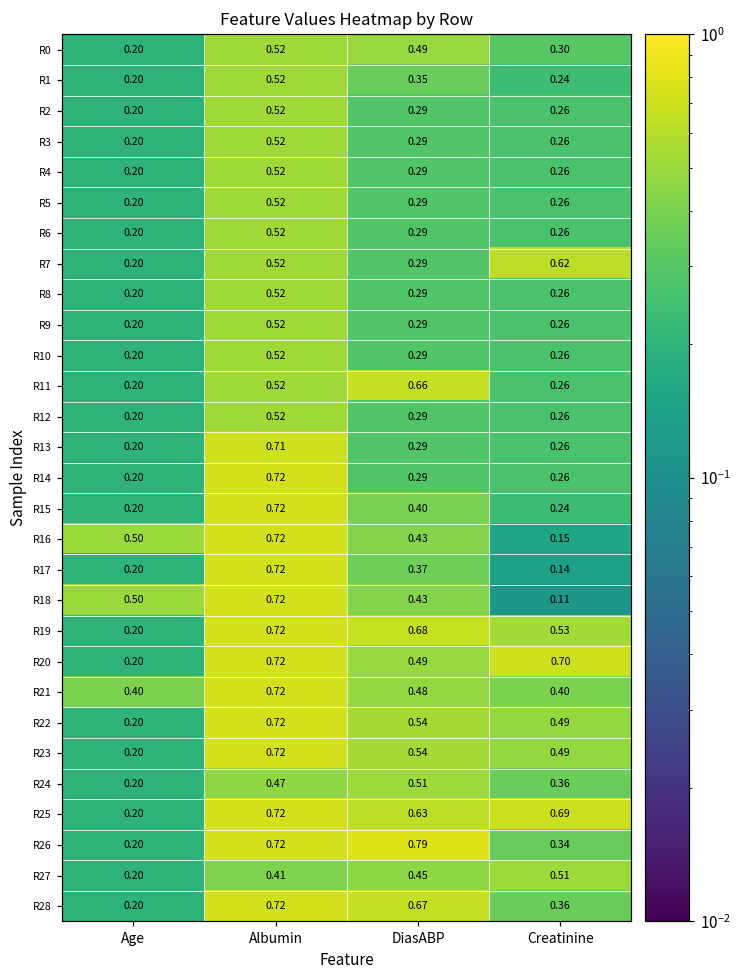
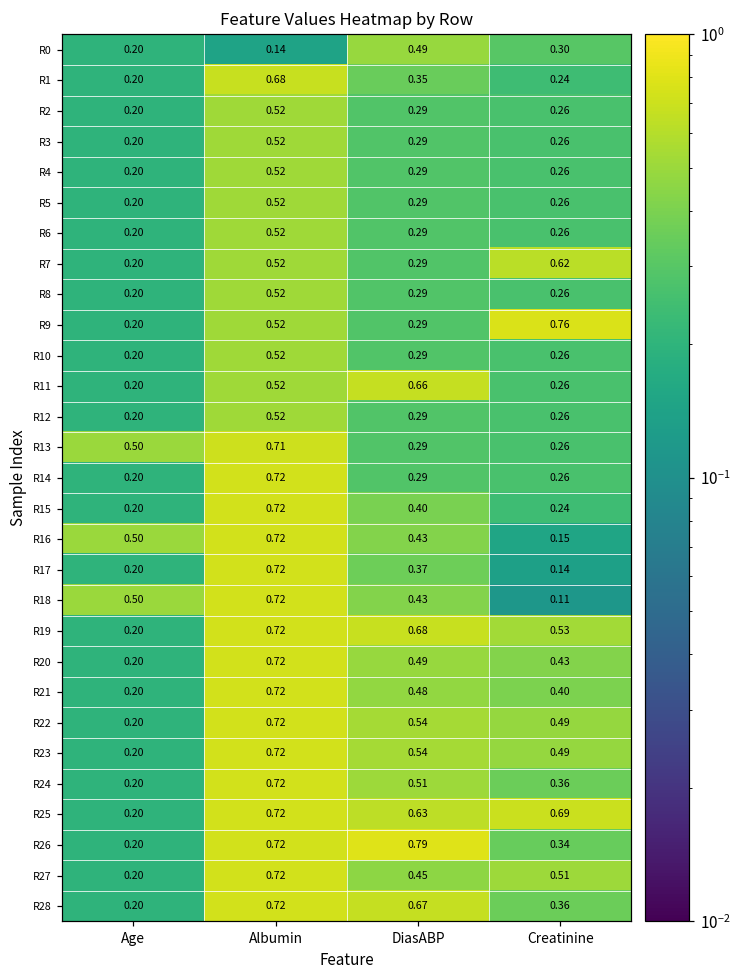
R0, Albumin: 0.52 -> 0.14
R1, Albumin: 0.52 -> 0.68
R9, Creatinine: 0.26 -> 0.76
R13, Age: 0.20 -> 0.50
R20, Creatinine: 0.70 -> 0.43
R21, Age: 0.40 -> 0.20
R24, Albumin: 0.47 -> 0.72
R27, Albumin: 0.41 -> 0.72
